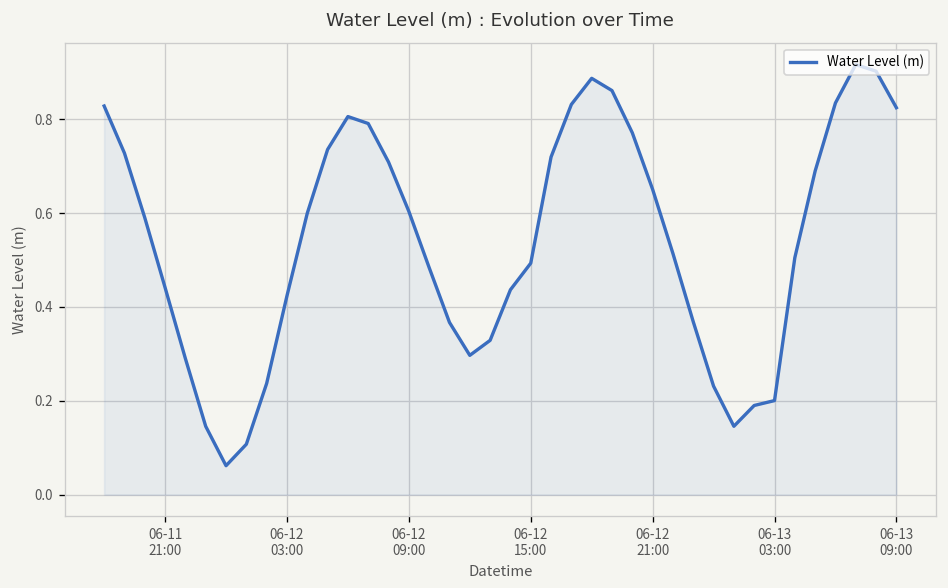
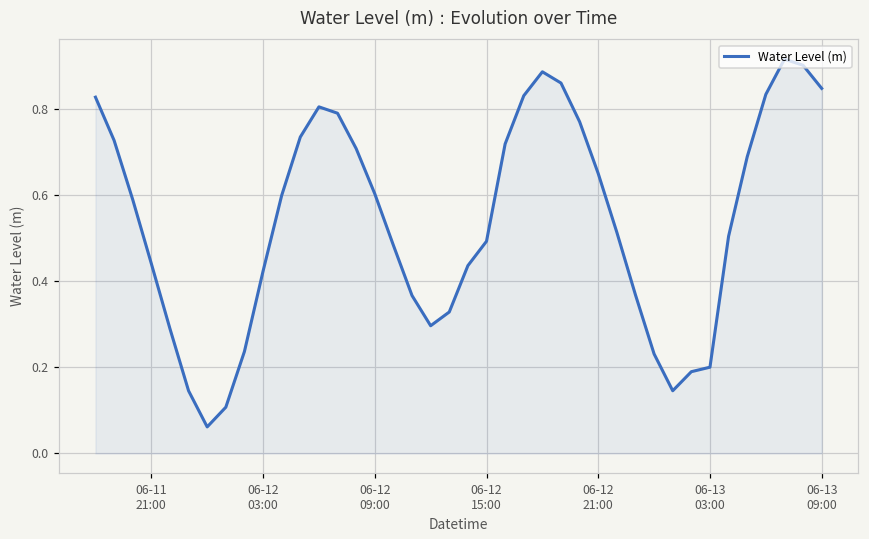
06-13 09:00: 0.82 -> 0.85
